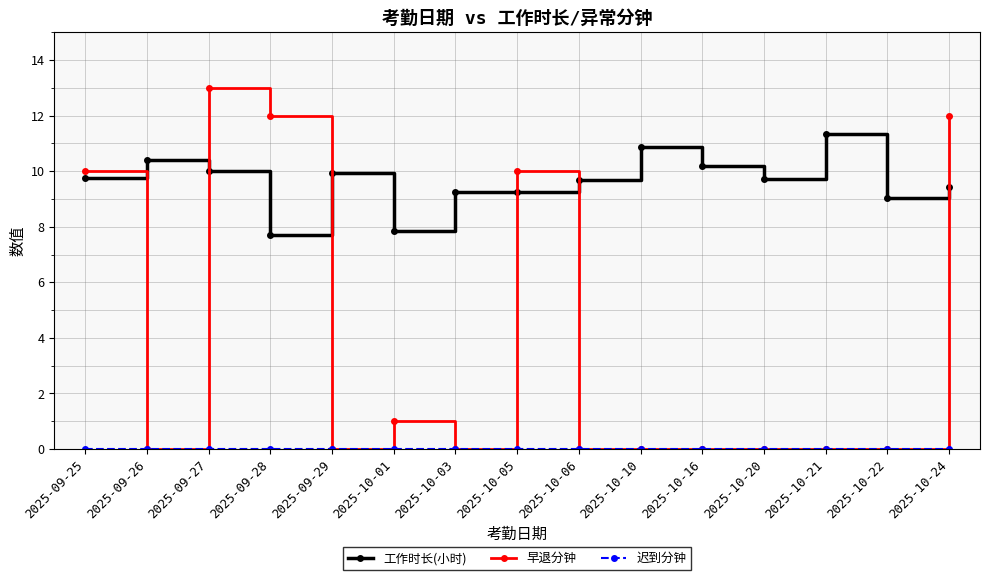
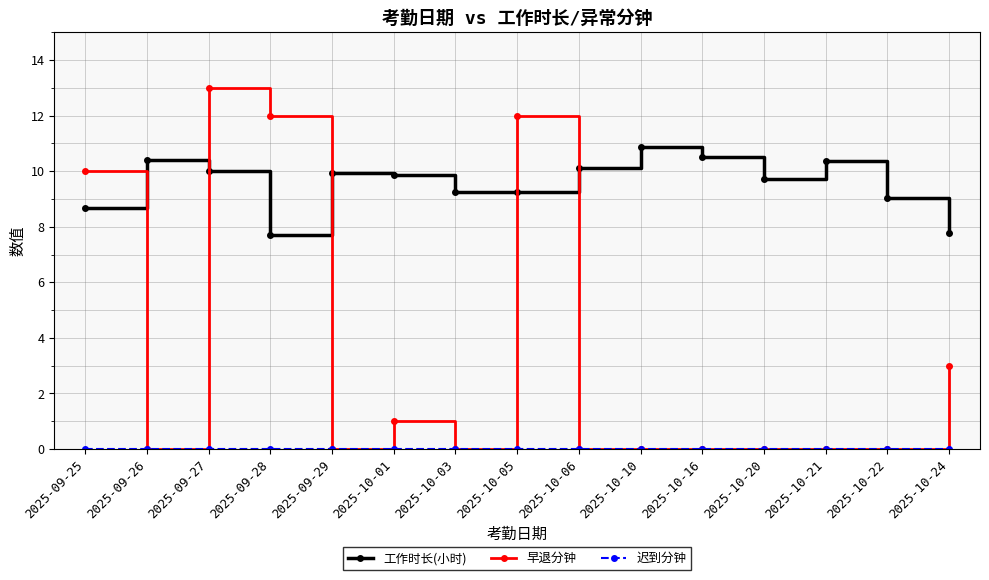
工作时长(小时), 2025-09-25: 9.8 -> 8.7
工作时长(小时), 2025-10-01: 7.9 -> 9.9
早退分钟, 2025-10-05: 10 -> 12
工作时长(小时), 2025-10-06: 9.7 -> 10.1
工作时长(小时), 2025-10-16: 10.2 -> 10.5
工作时长(小时), 2025-10-21: 11.3 -> 10.4
工作时长(小时), 2025-10-24: 9.4 -> 7.8
早退分钟, 2025-10-24: 12 -> 3
